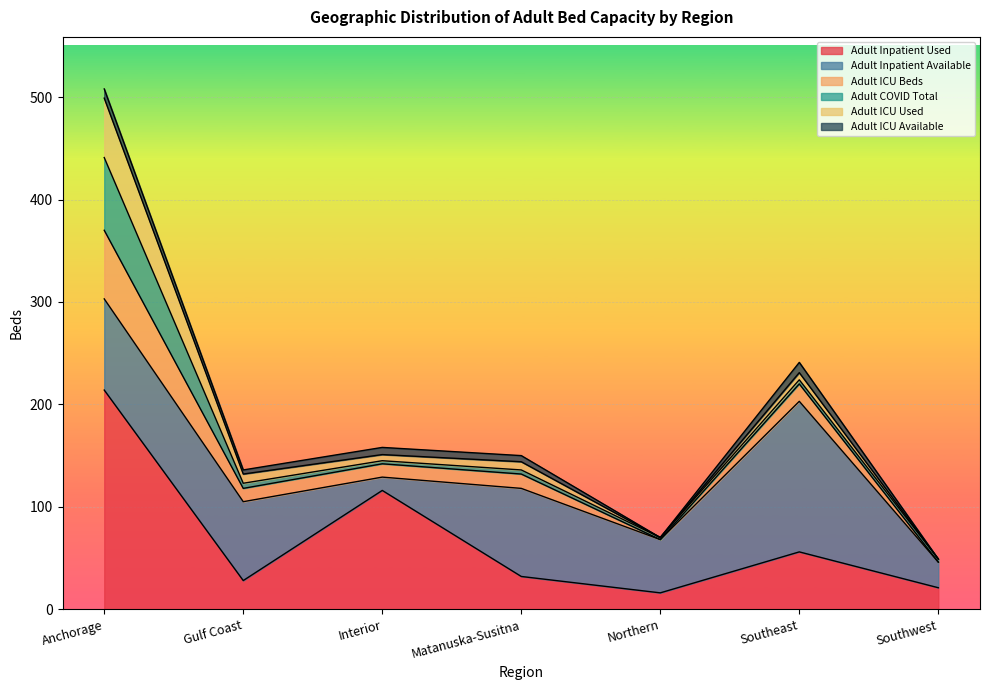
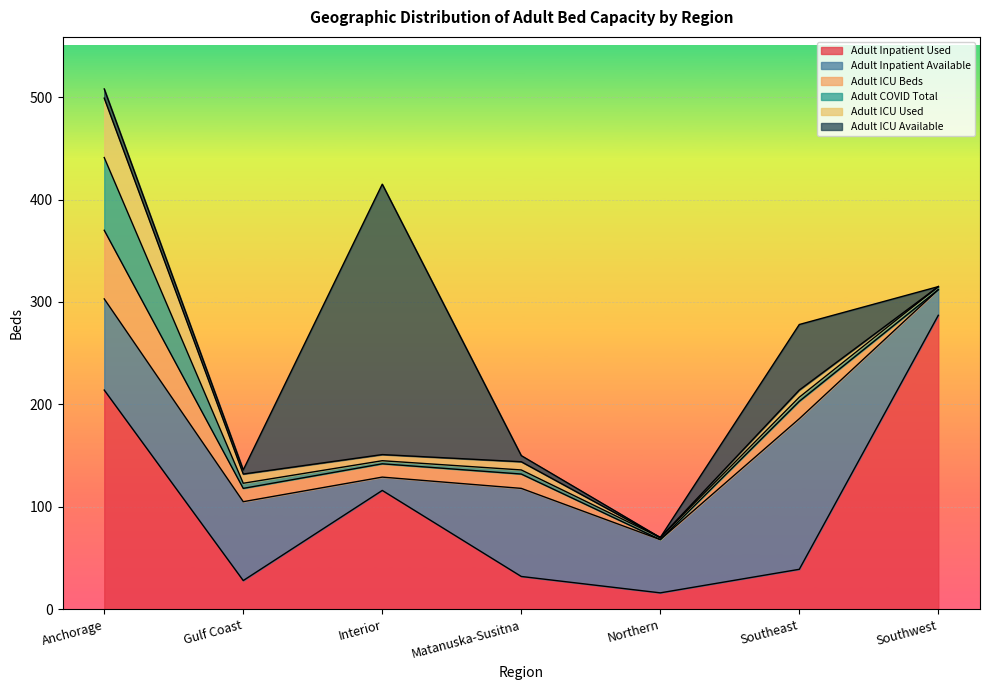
Adult ICU Available, Interior: 7 -> 264
Adult Inpatient Used, Southeast: 56 -> 39
Adult ICU Available, Southeast: 10 -> 64
Adult Inpatient Used, Southwest: 21 -> 287
